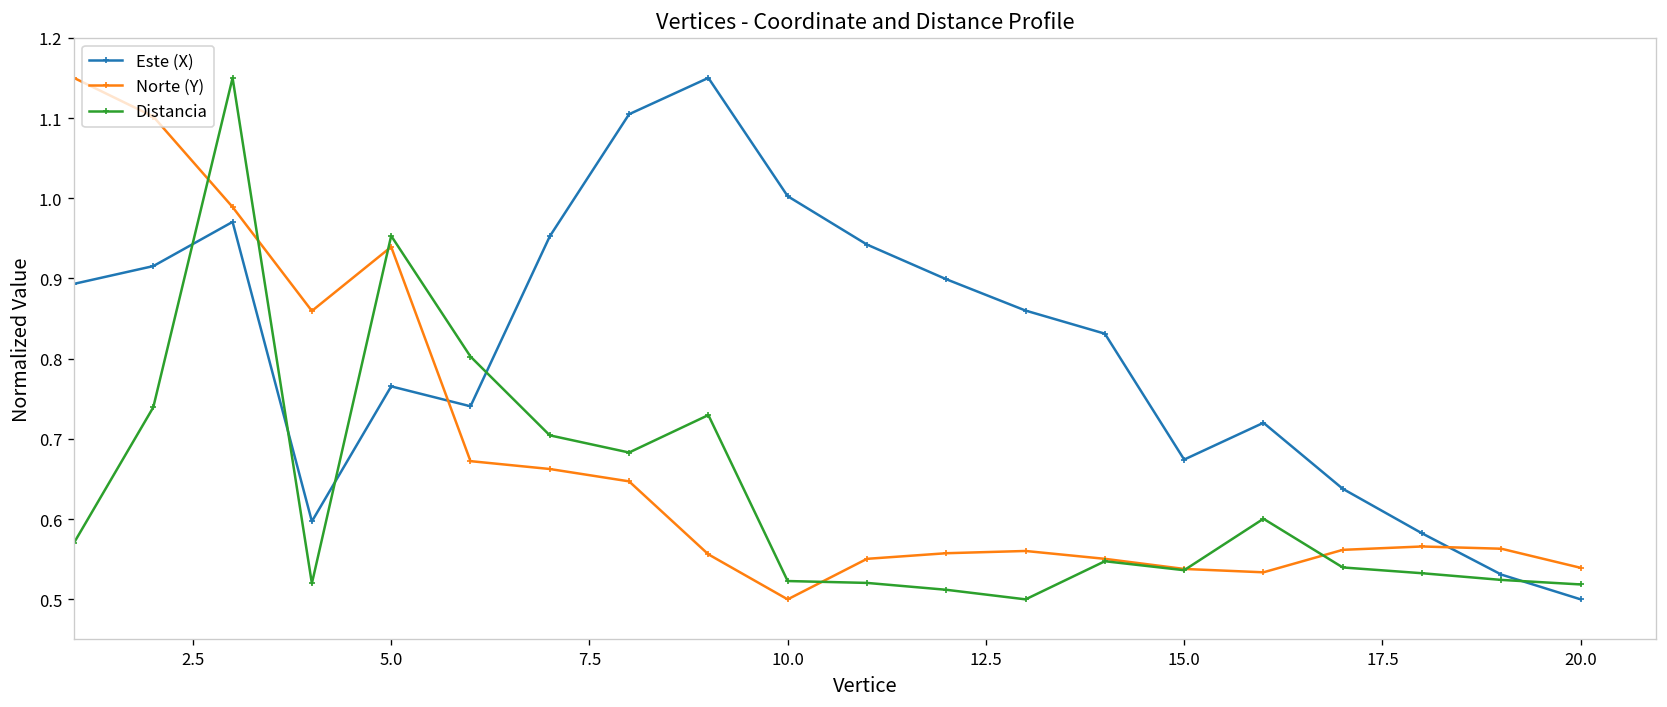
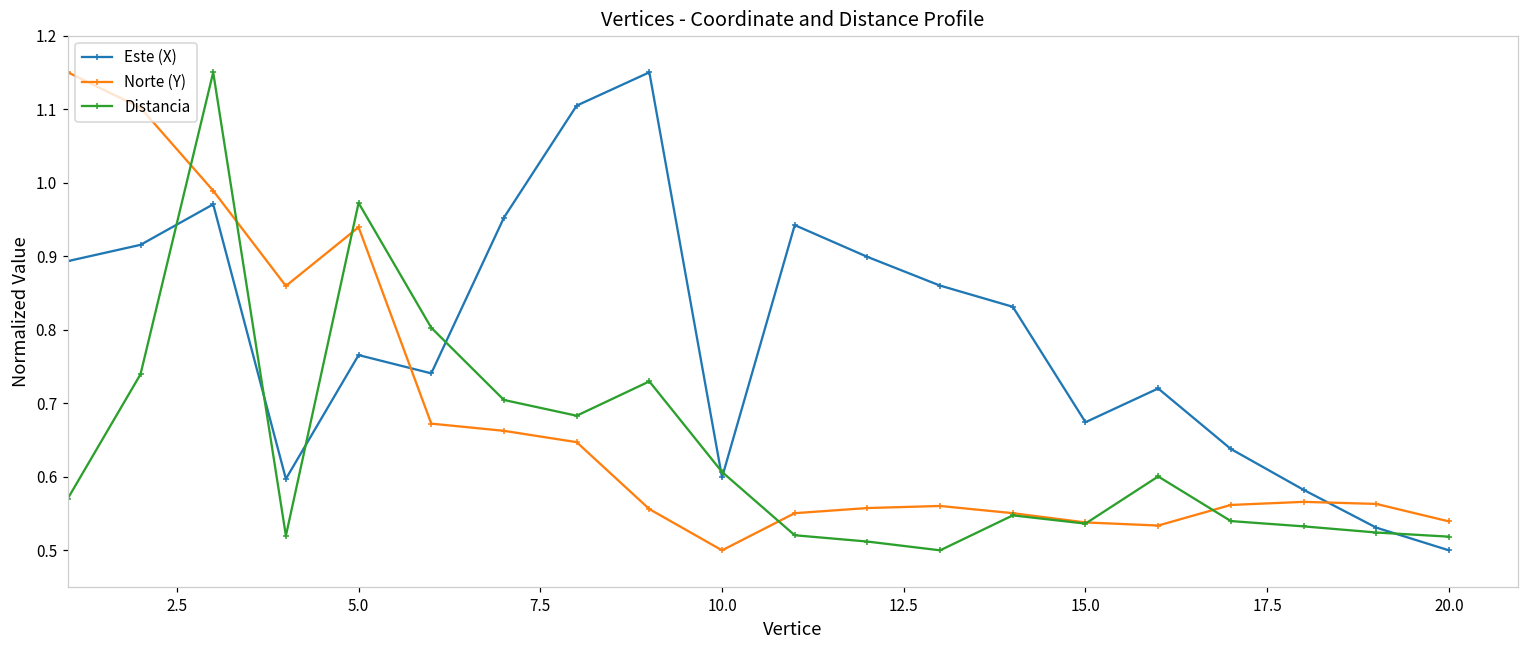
Distancia, 5.0: 0.95 -> 0.97
Este (X), 10.0: 1.00 -> 0.60
Distancia, 10.0: 0.52 -> 0.61
